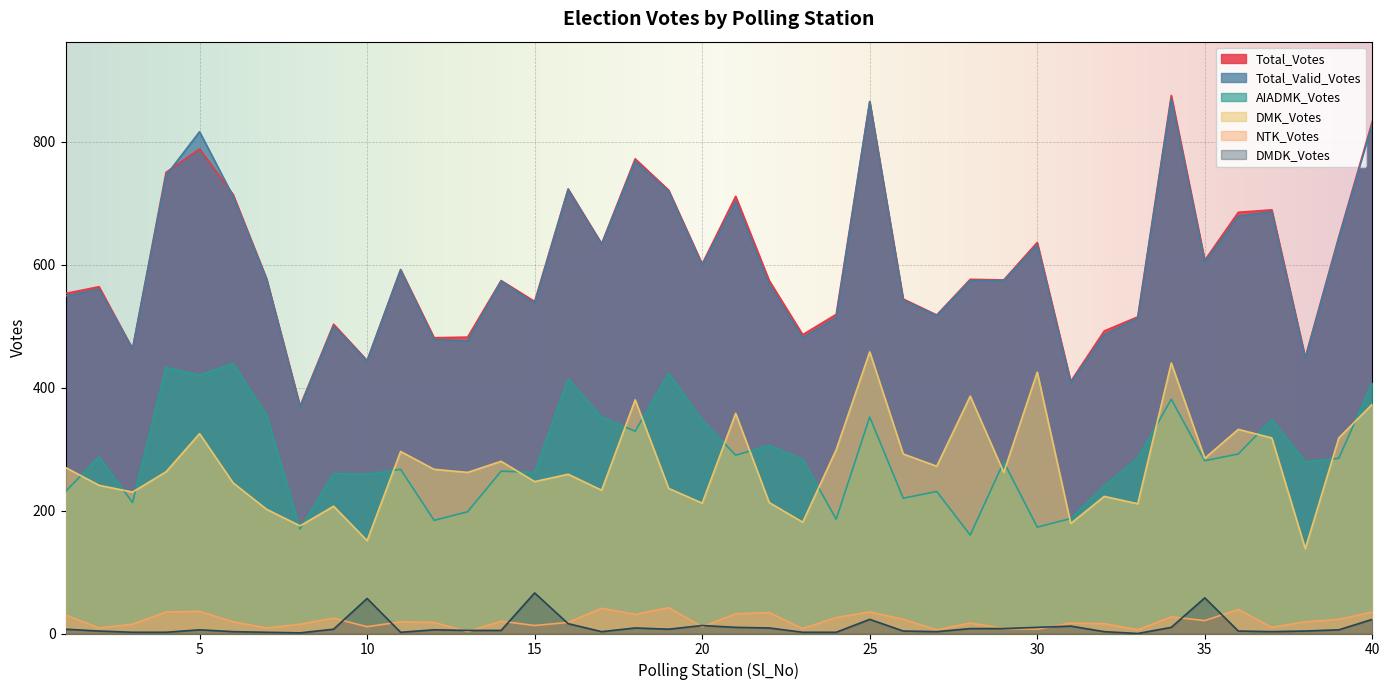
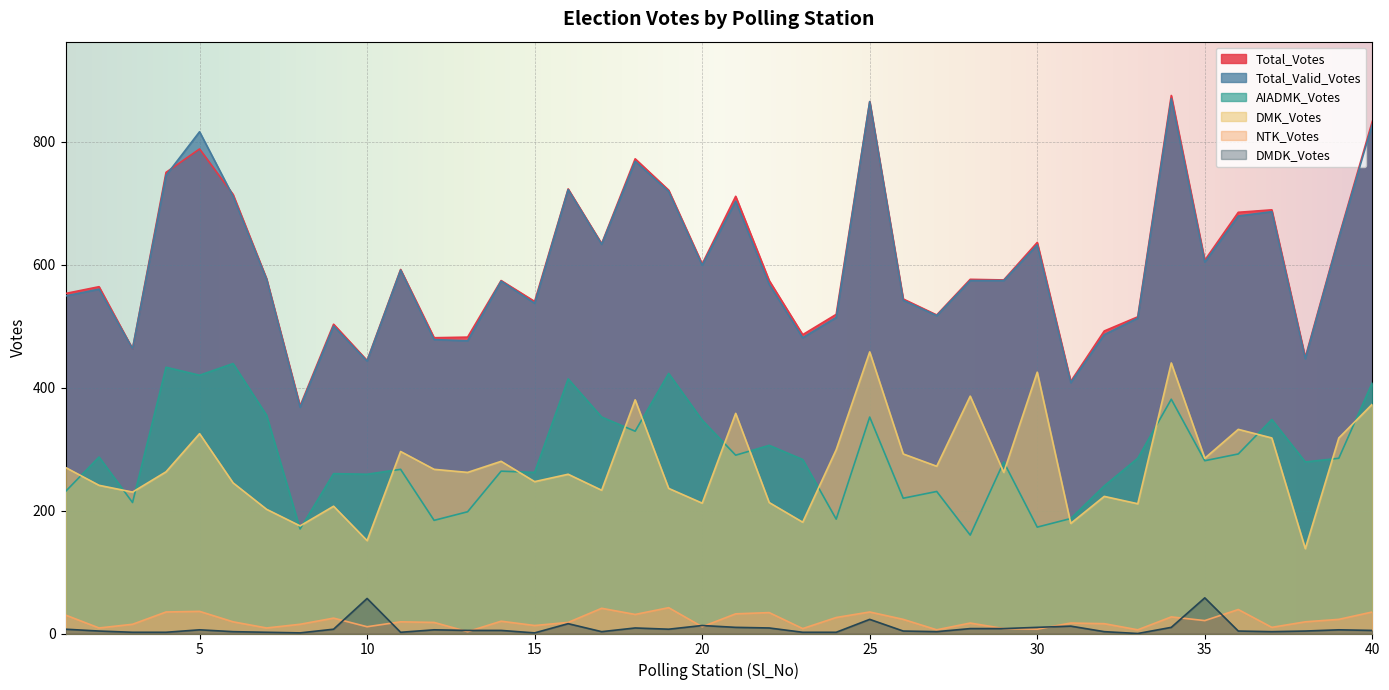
DMDK_Votes, 15: 70 -> 0
DMDK_Votes, 40: 20 -> 10
